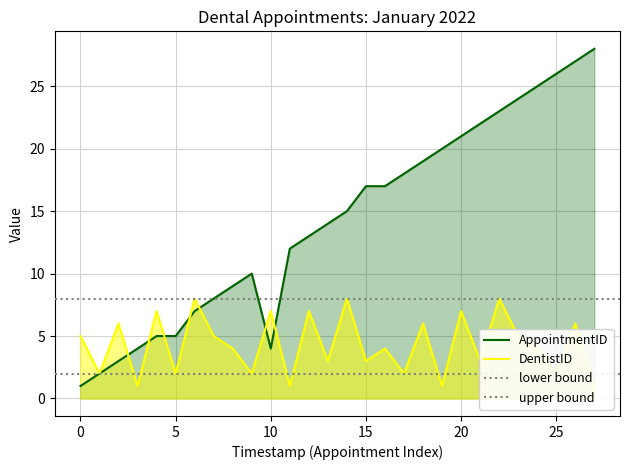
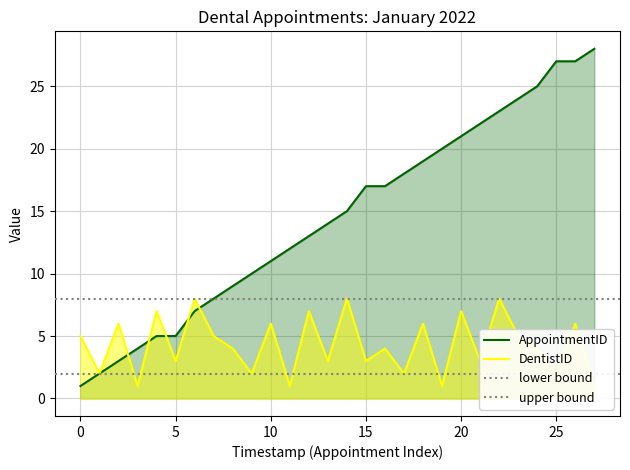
DentistID, 5: 2 -> 3
AppointmentID, 10: 4 -> 11
DentistID, 10: 7 -> 6
AppointmentID, 25: 26 -> 27
